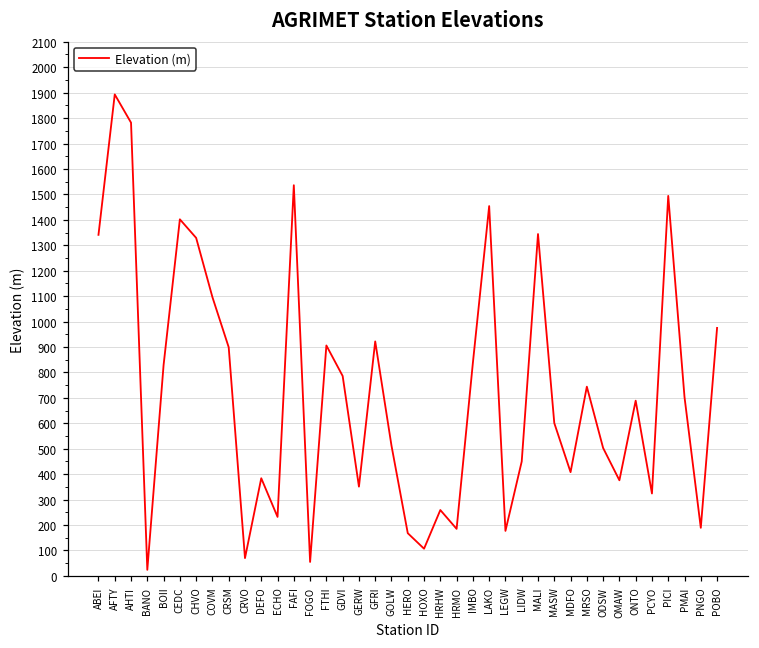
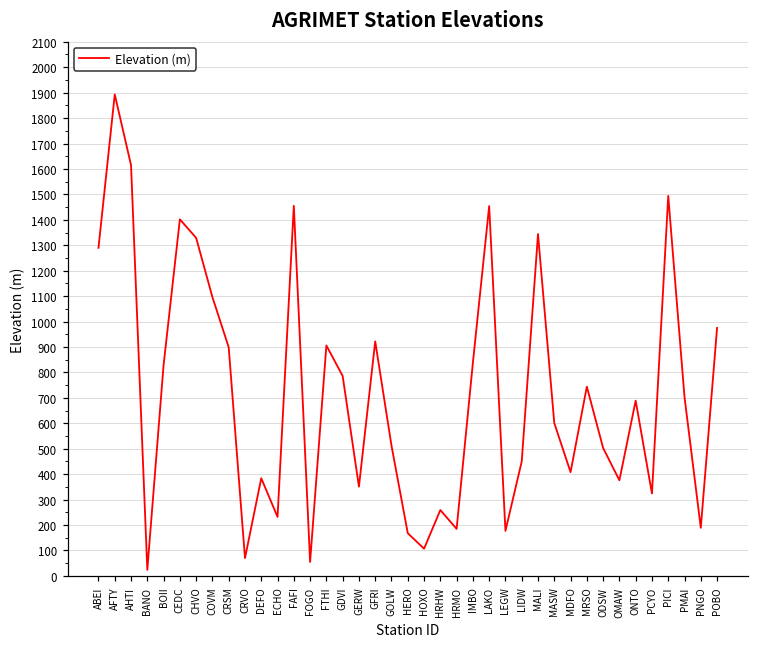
ABEI: 1340 -> 1290
AHTI: 1780 -> 1620
FAFI: 1540 -> 1460
